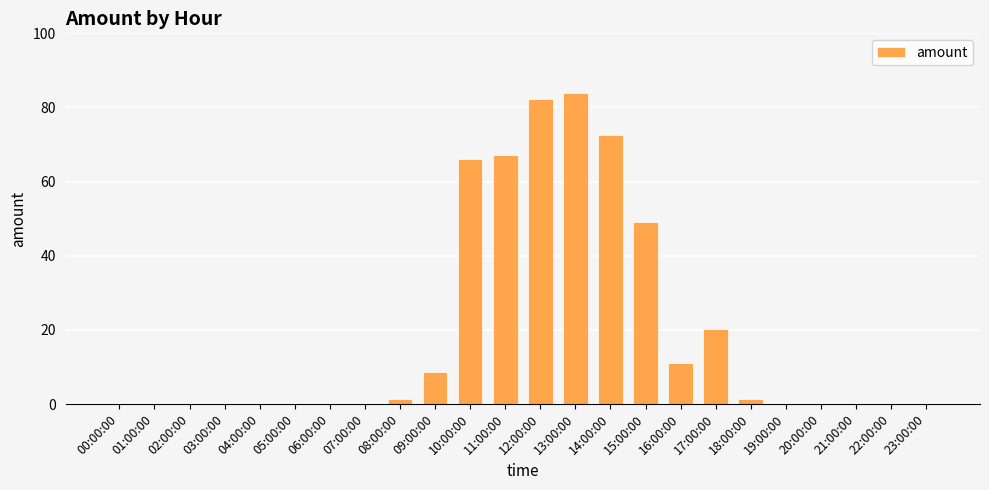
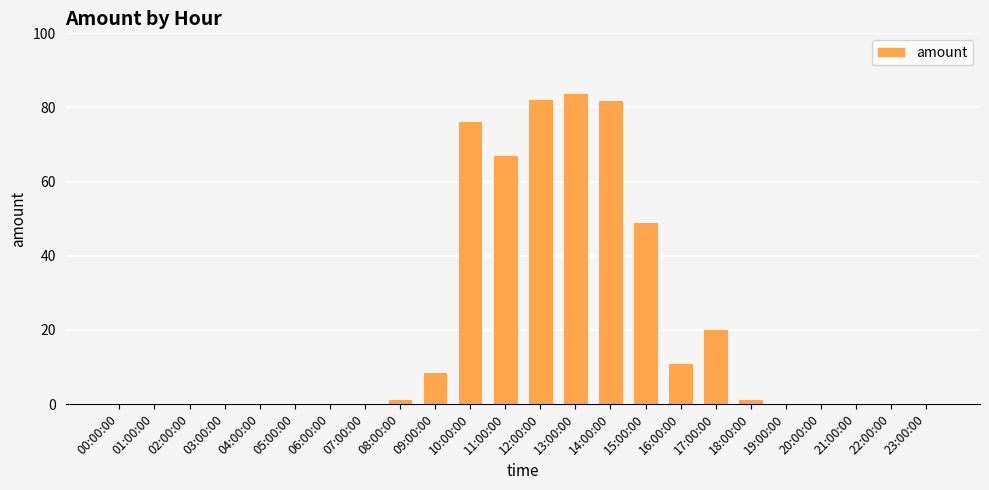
10:00:00: 66 -> 76
14:00:00: 73 -> 82
